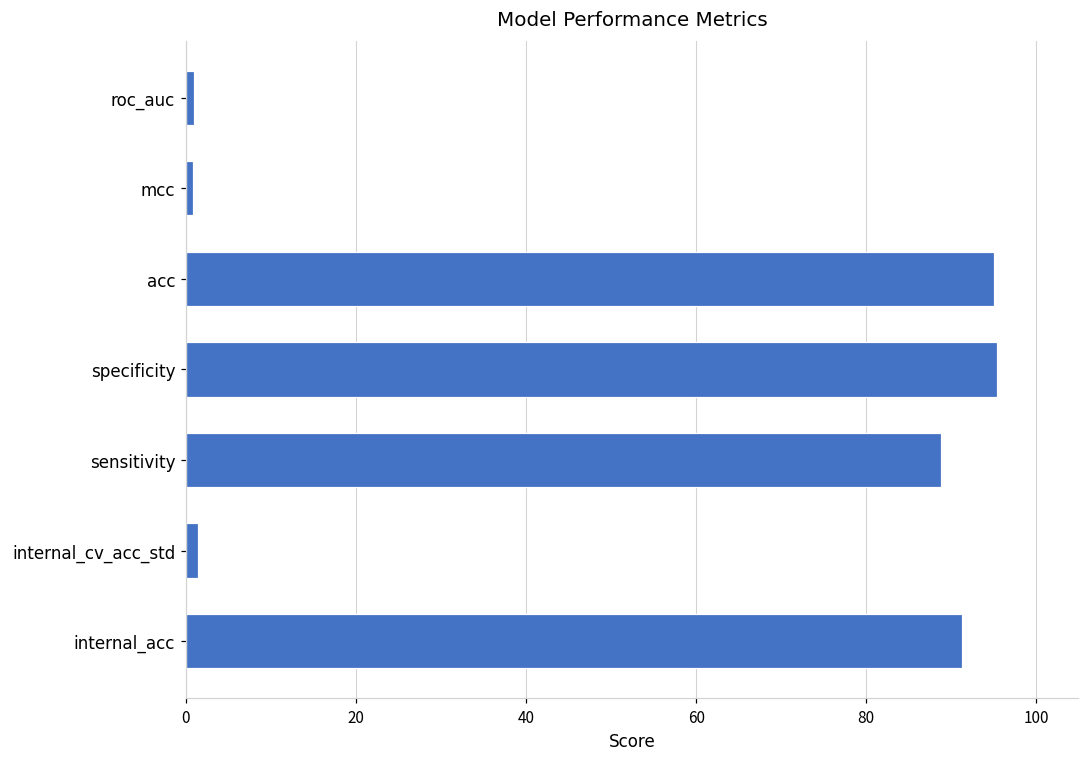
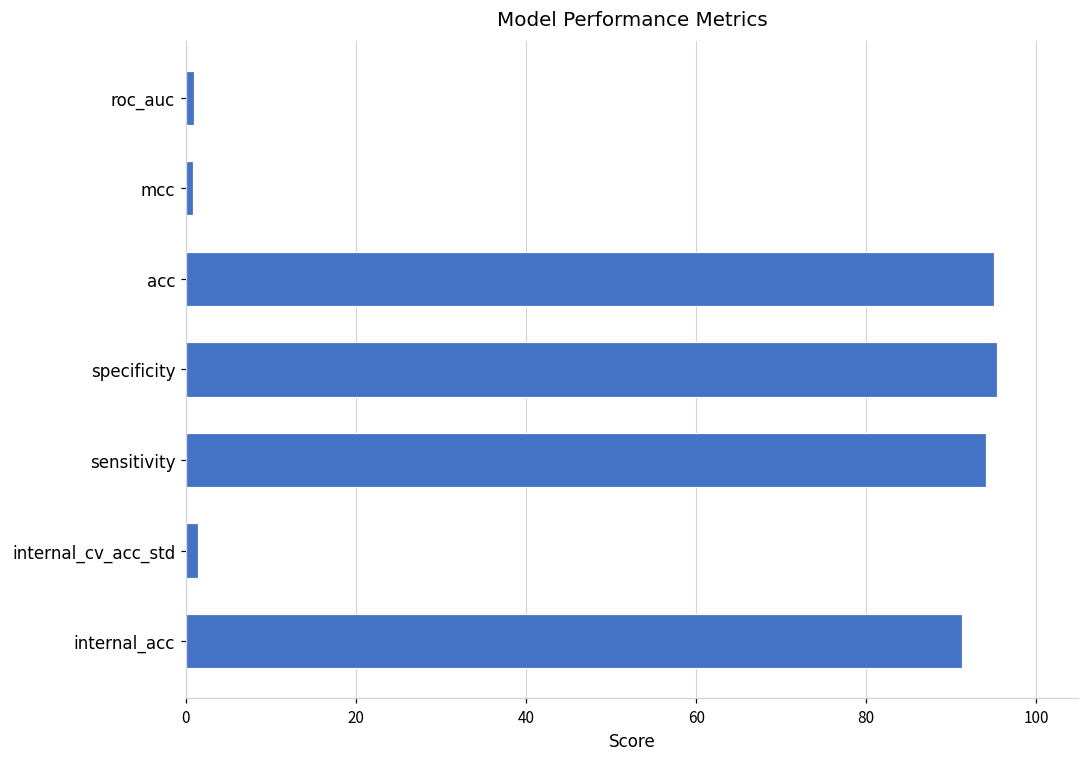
sensitivity: 89 -> 94
